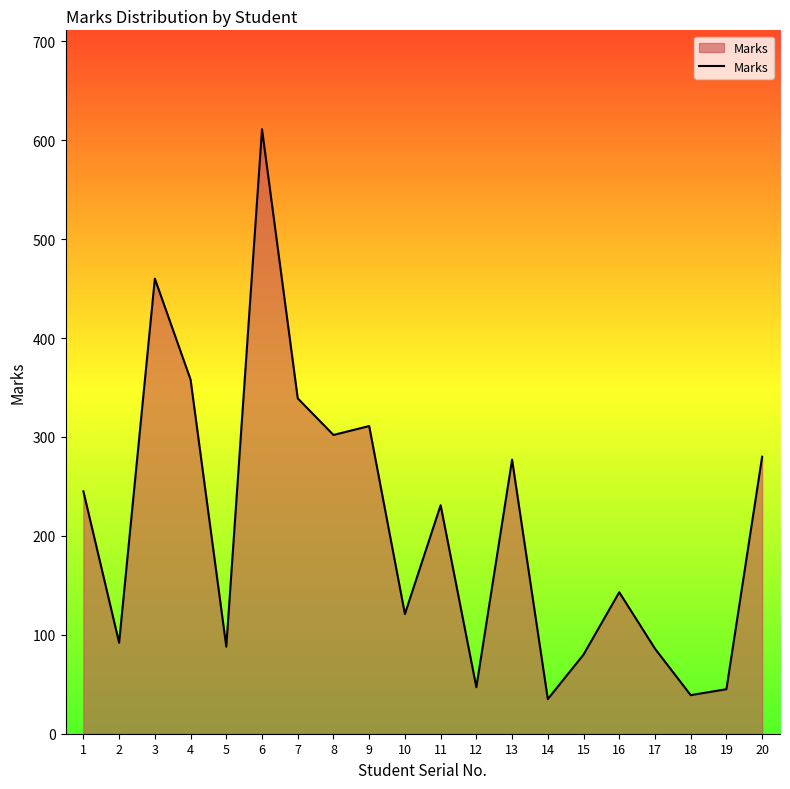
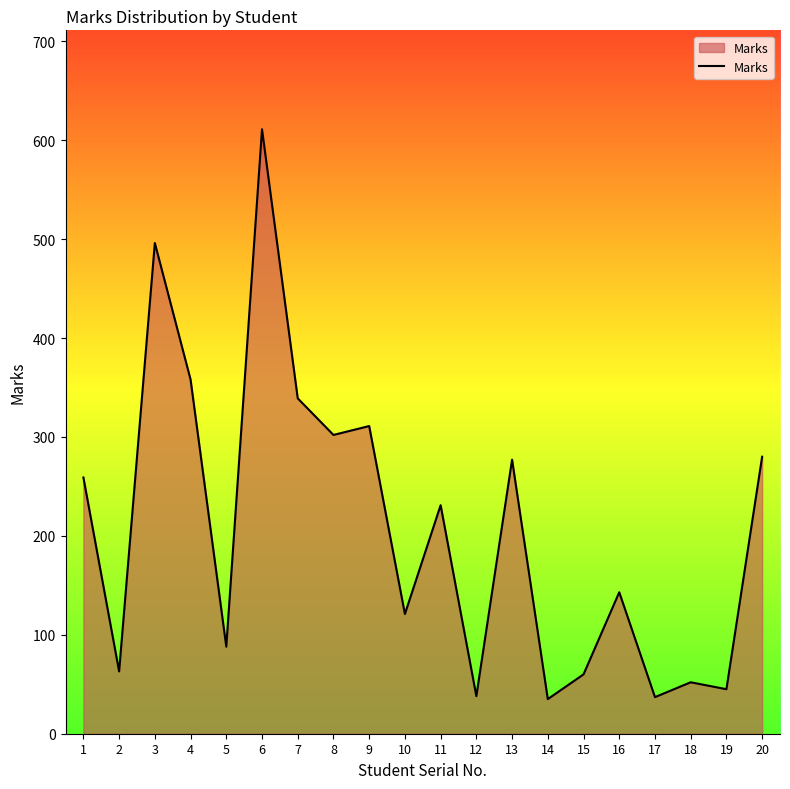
1: 250 -> 260
2: 90 -> 60
3: 460 -> 500
12: 50 -> 40
15: 80 -> 60
17: 90 -> 40
18: 40 -> 50
